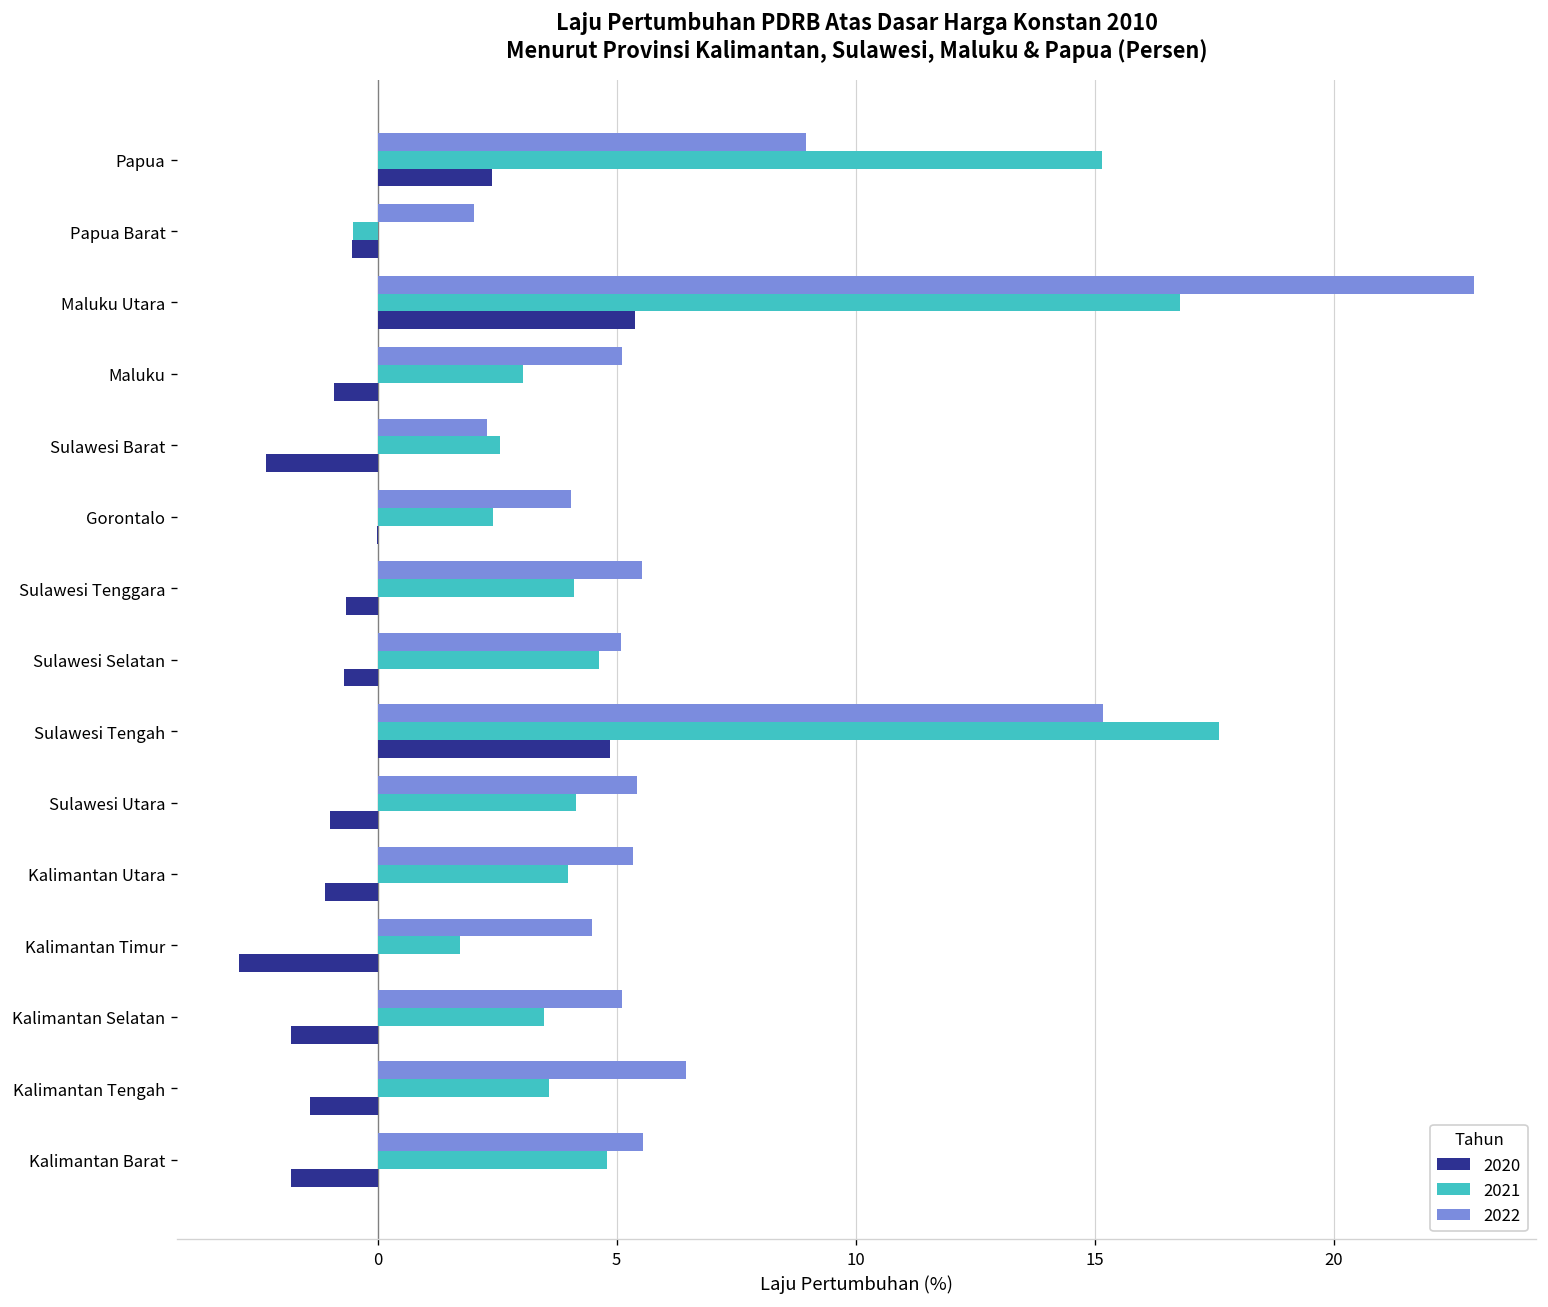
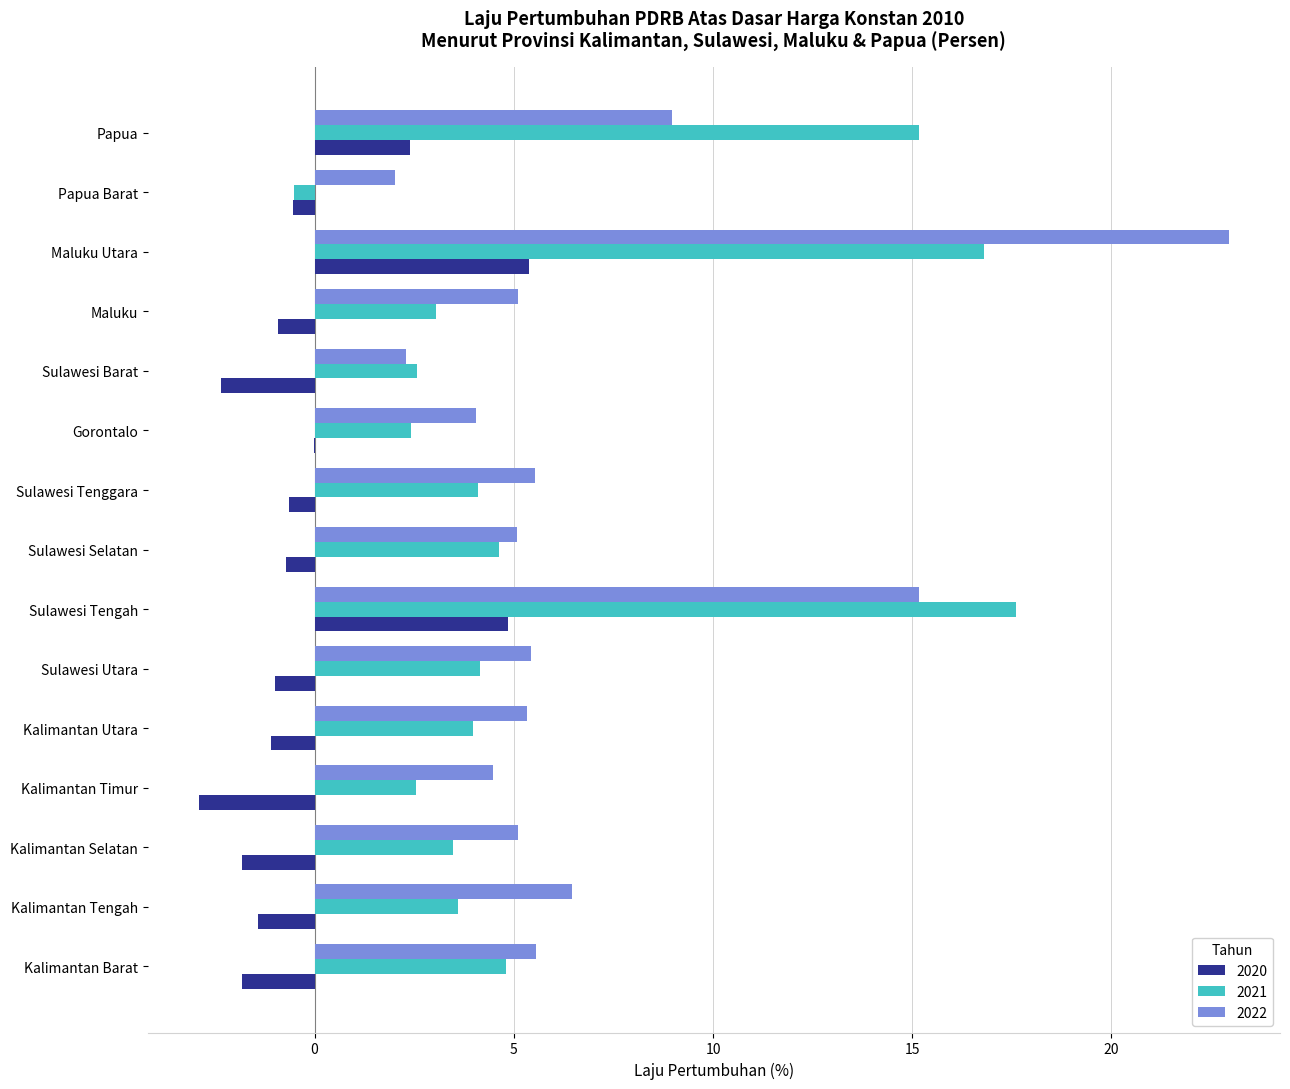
2021, Kalimantan Timur: 1.7 -> 2.6
